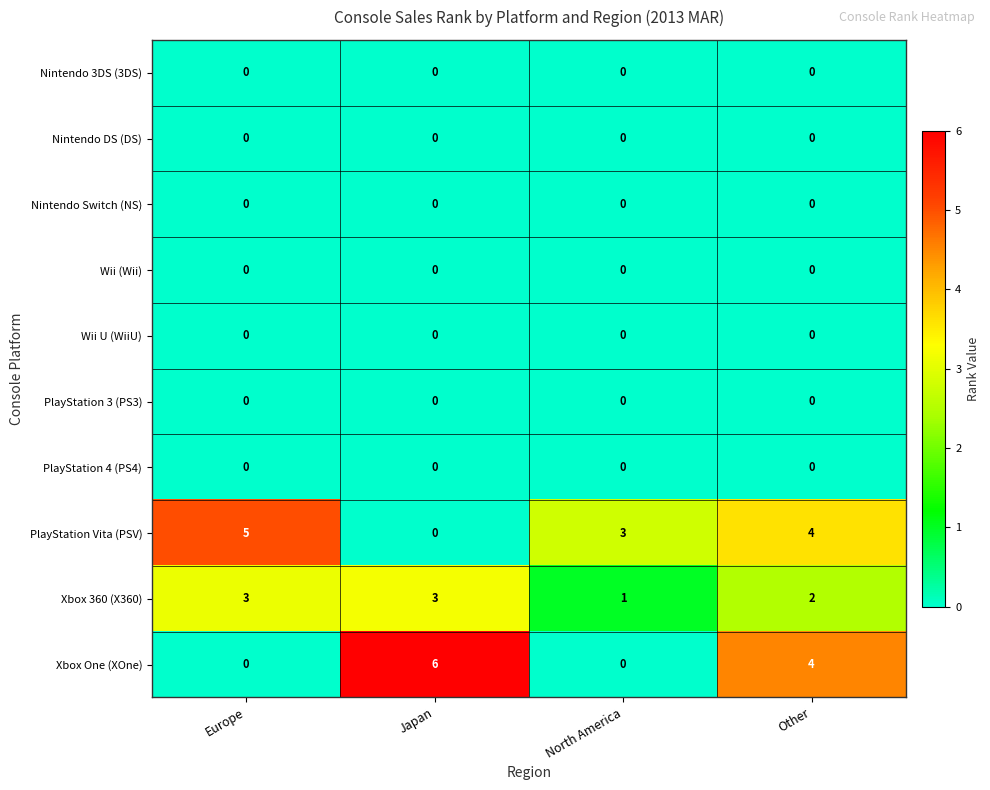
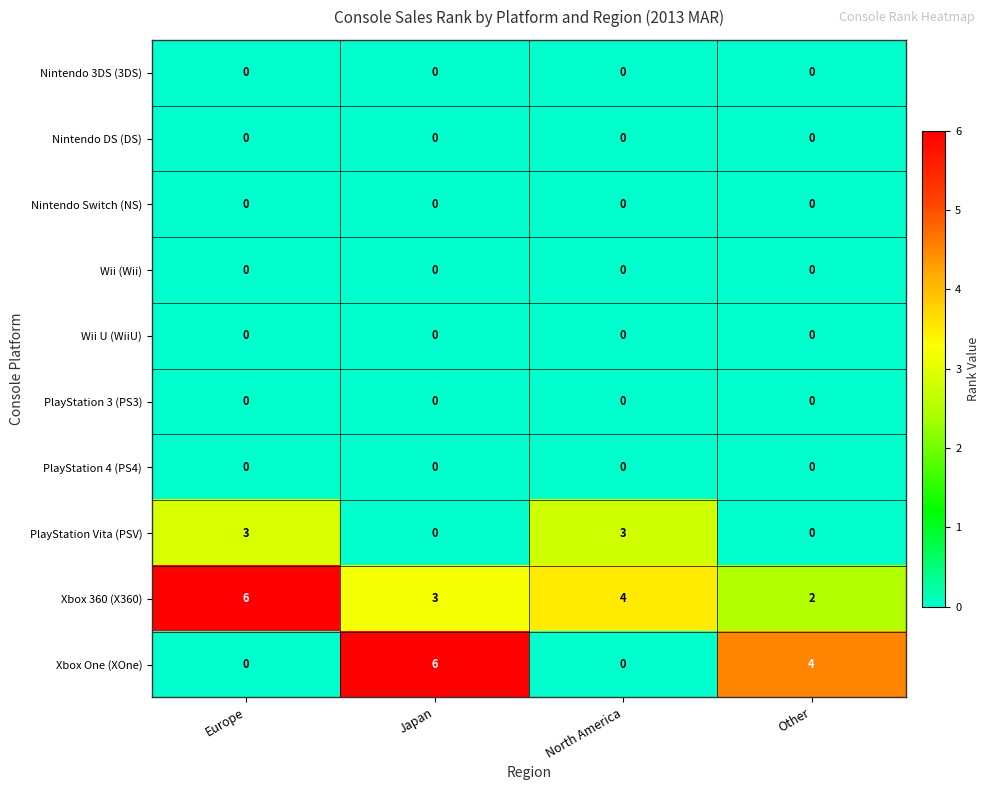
PlayStation Vita (PSV), Europe: 5 -> 3
PlayStation Vita (PSV), Other: 4 -> 0
Xbox 360 (X360), Europe: 3 -> 6
Xbox 360 (X360), North America: 1 -> 4
